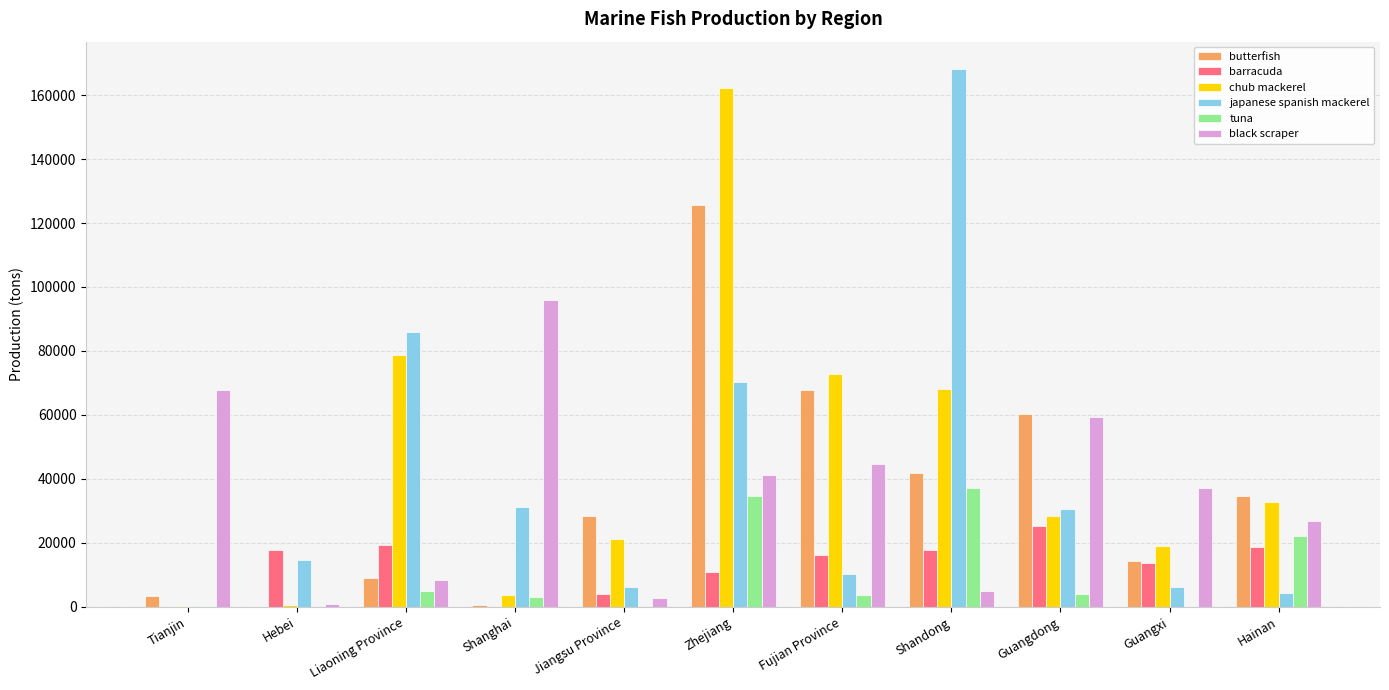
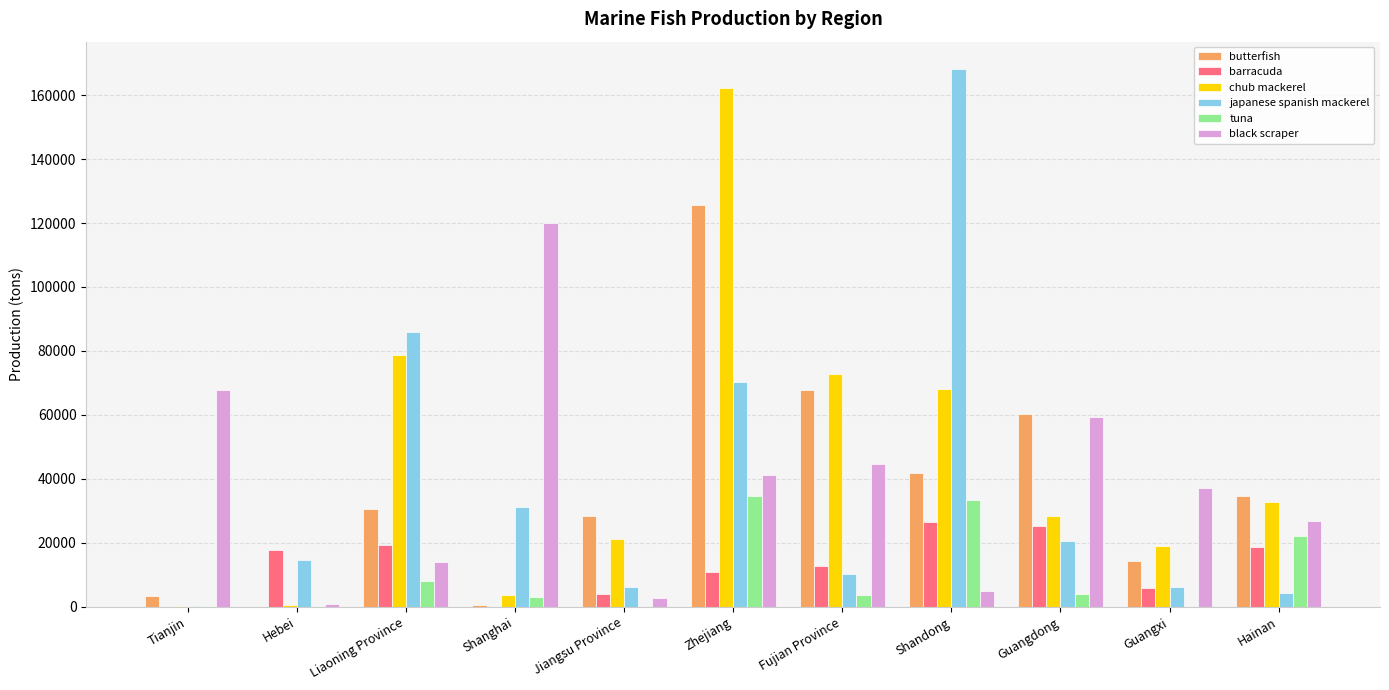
butterfish, Liaoning Province: 9000 -> 31000
tuna, Liaoning Province: 5000 -> 8000
black scraper, Liaoning Province: 8000 -> 14000
black scraper, Shanghai: 96000 -> 120000
barracuda, Fujian Province: 16000 -> 13000
barracuda, Shandong: 18000 -> 26000
tuna, Shandong: 37000 -> 33000
japanese spanish mackerel, Guangdong: 31000 -> 21000
barracuda, Guangxi: 14000 -> 6000
